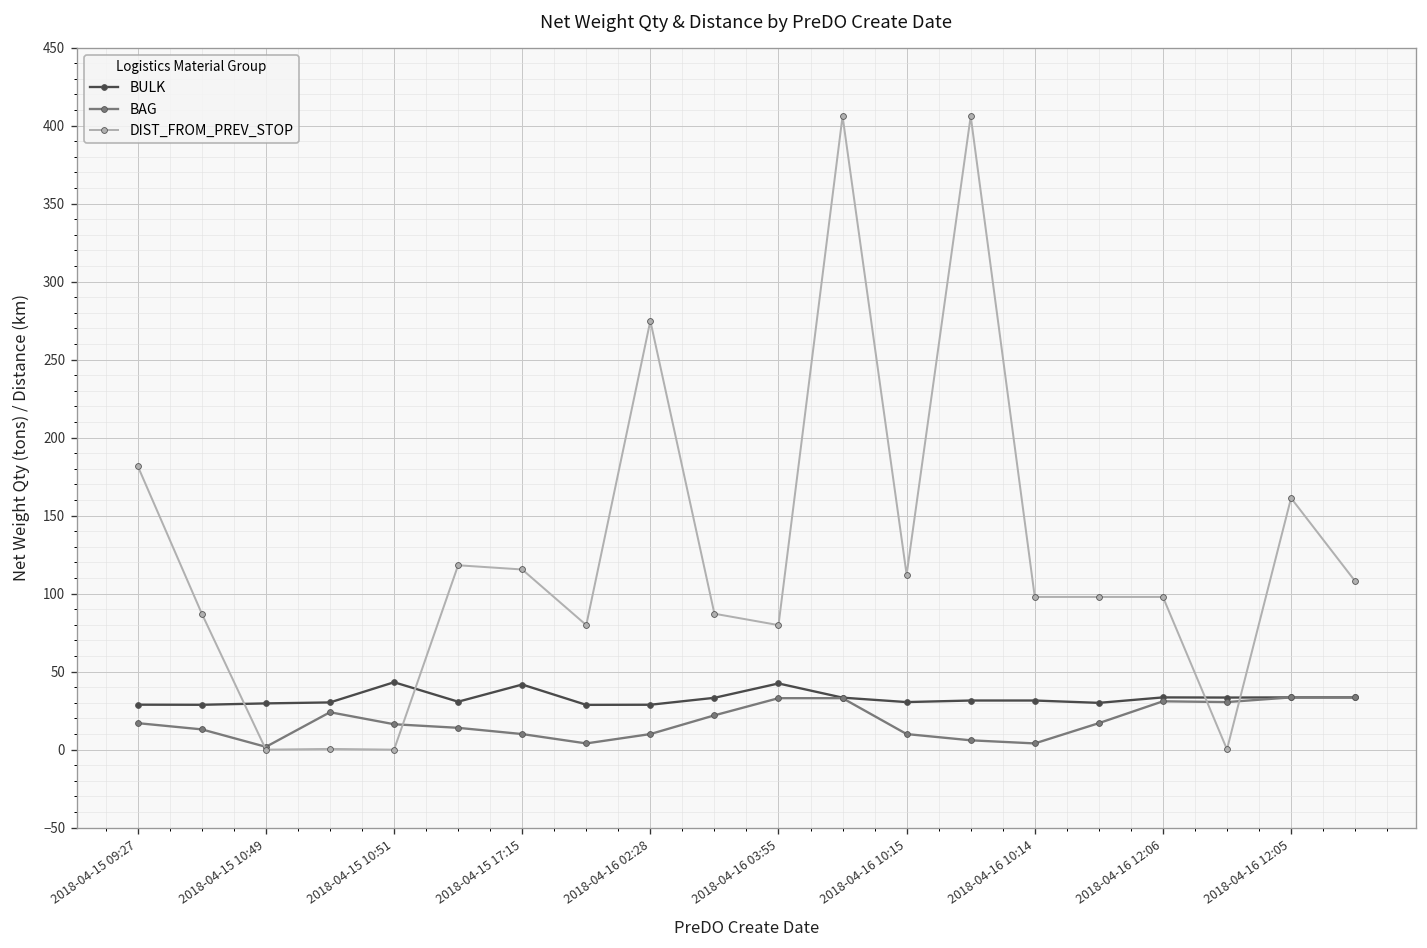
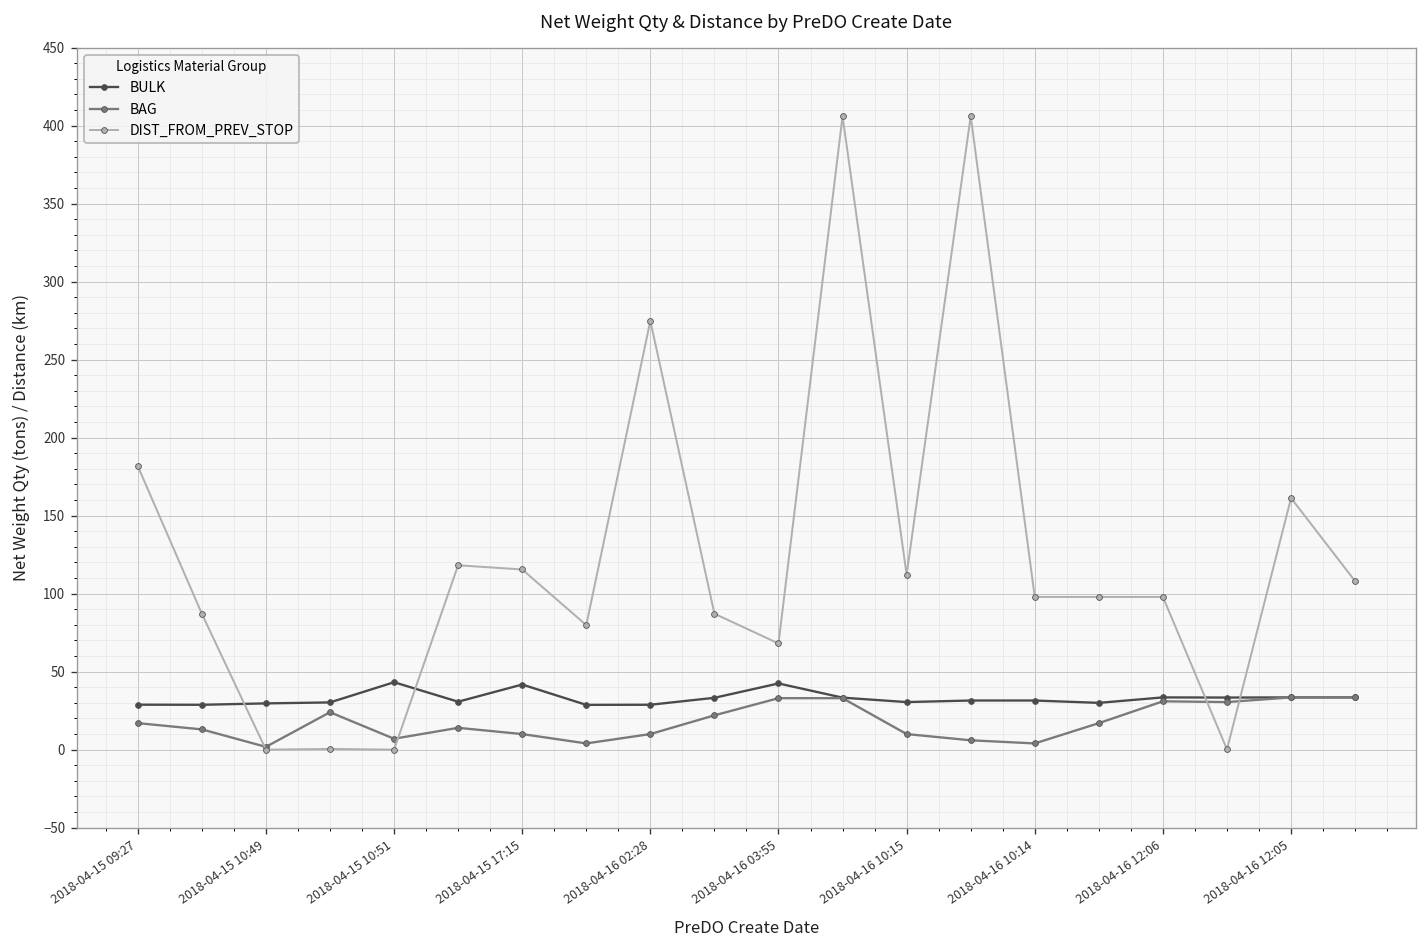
BAG, 2018-04-15 10:51: 16 -> 7
DIST_FROM_PREV_STOP, 2018-04-16 03:55: 80 -> 68
